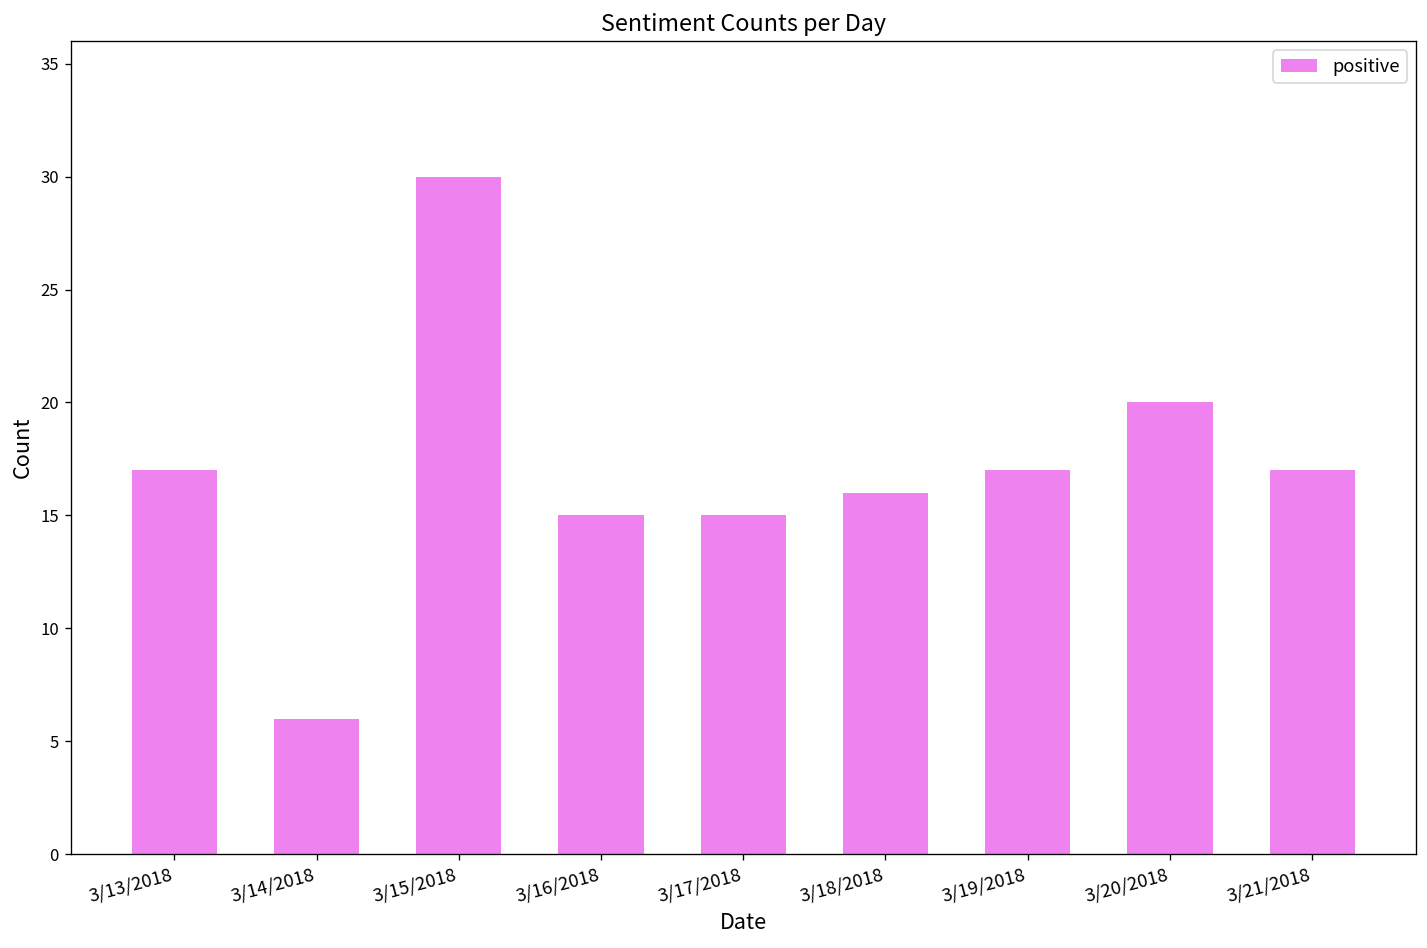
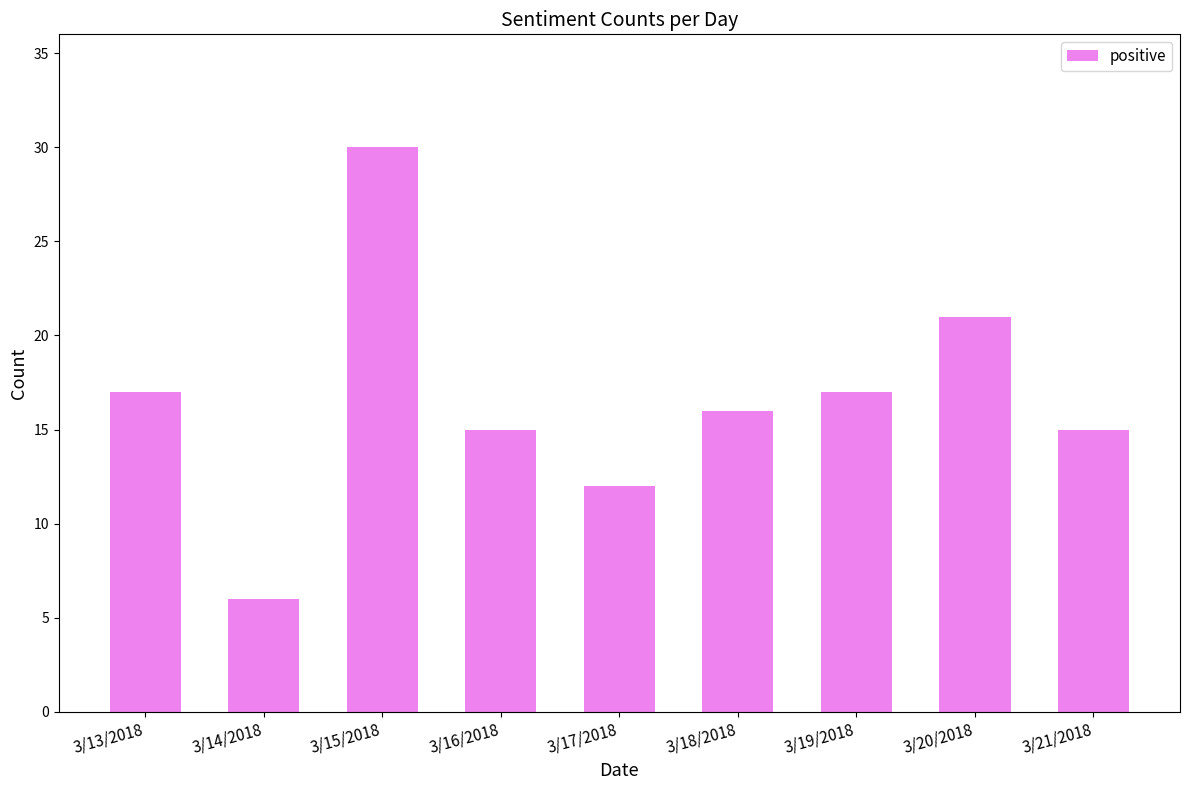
3/17/2018: 15 -> 12
3/20/2018: 20 -> 21
3/21/2018: 17 -> 15
